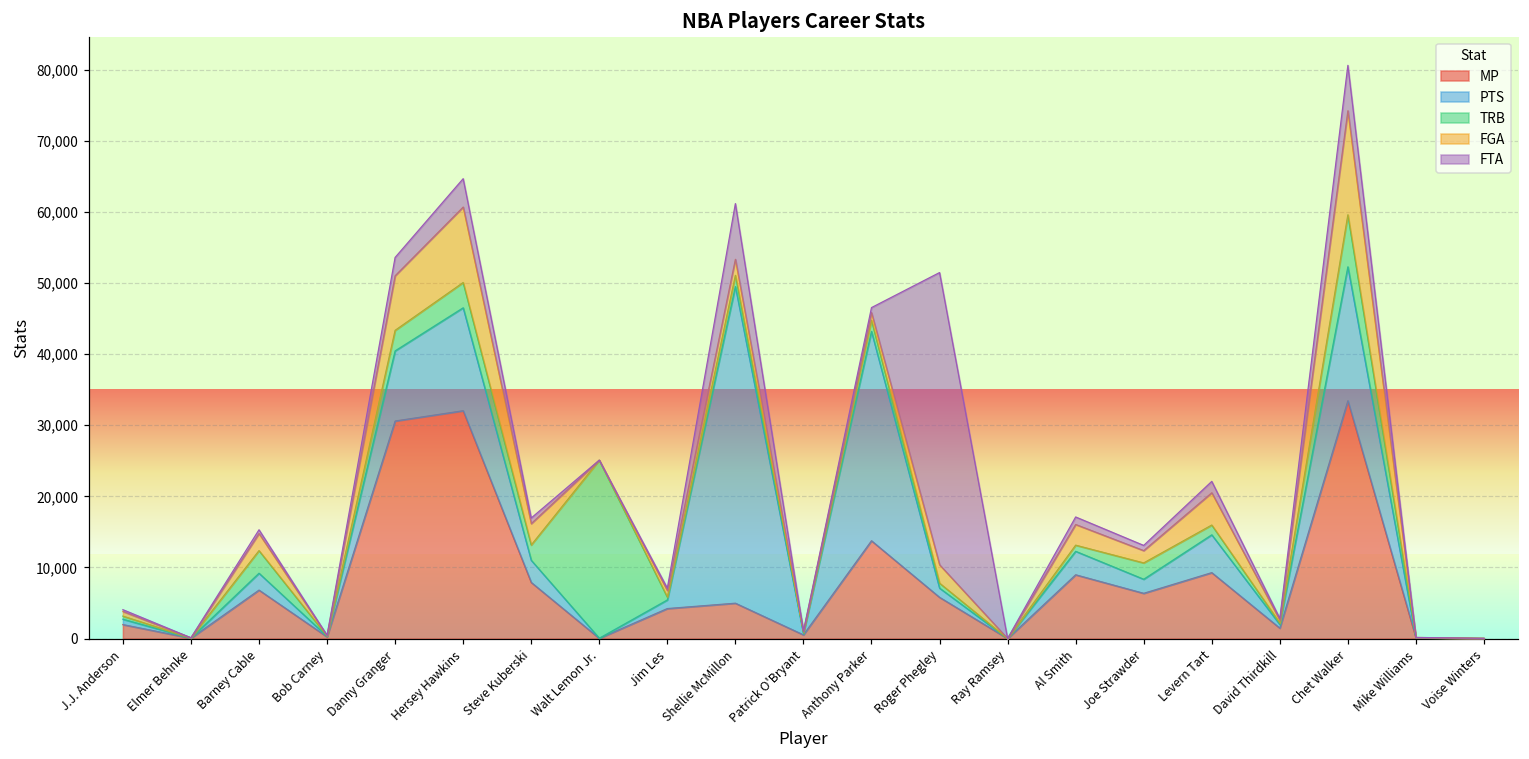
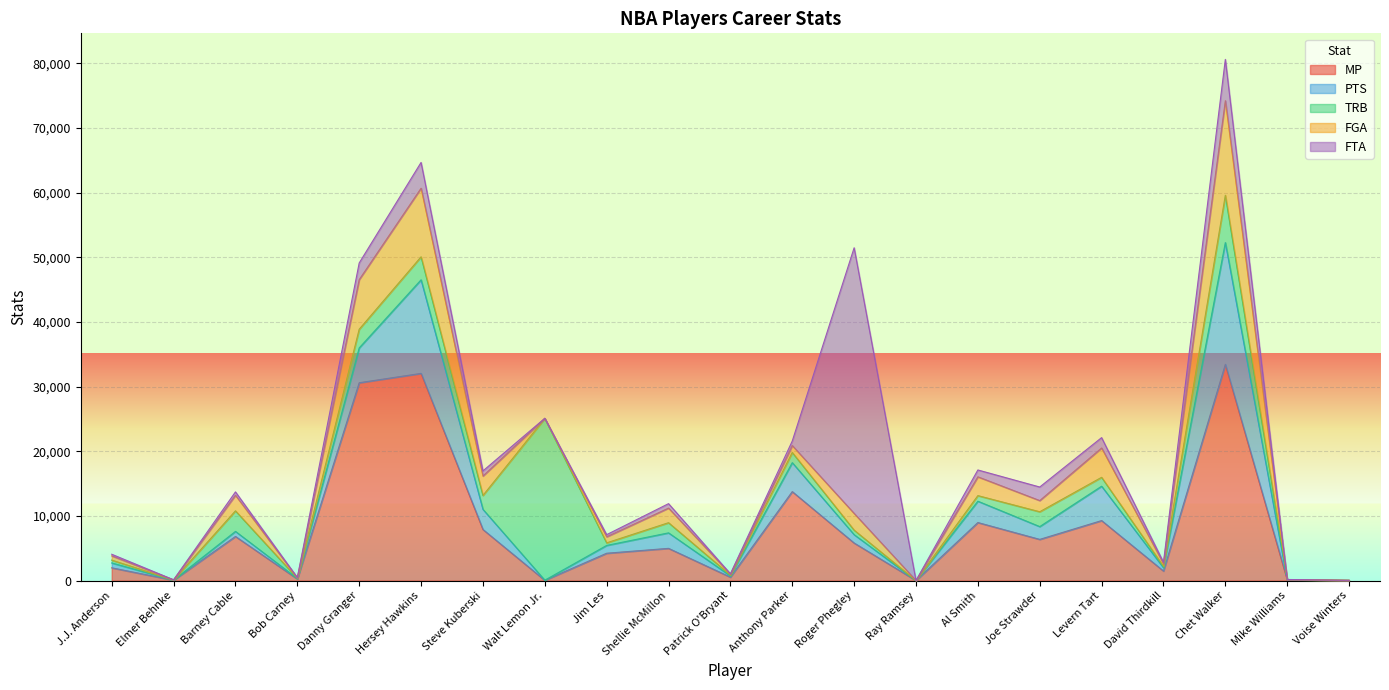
PTS, Barney Cable: 2,000 -> 1,000
PTS, Danny Granger: 10,000 -> 5,000
PTS, Shellie McMillon: 45,000 -> 2,000
FTA, Shellie McMillon: 8,000 -> 1,000
PTS, Anthony Parker: 29,000 -> 4,000
FTA, Joe Strawder: 1,000 -> 2,000
